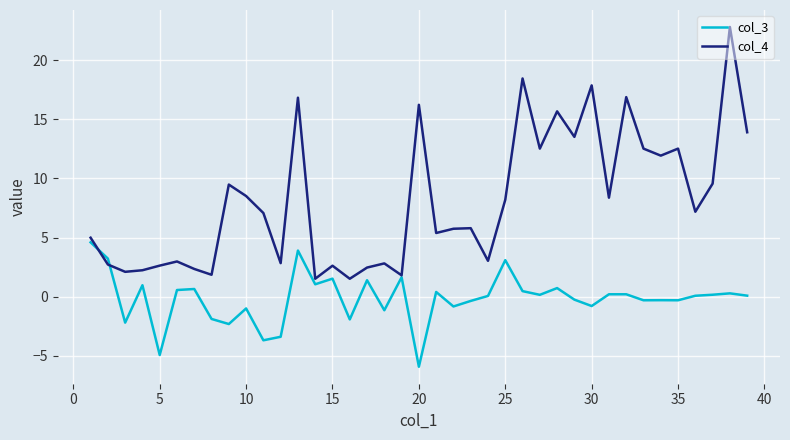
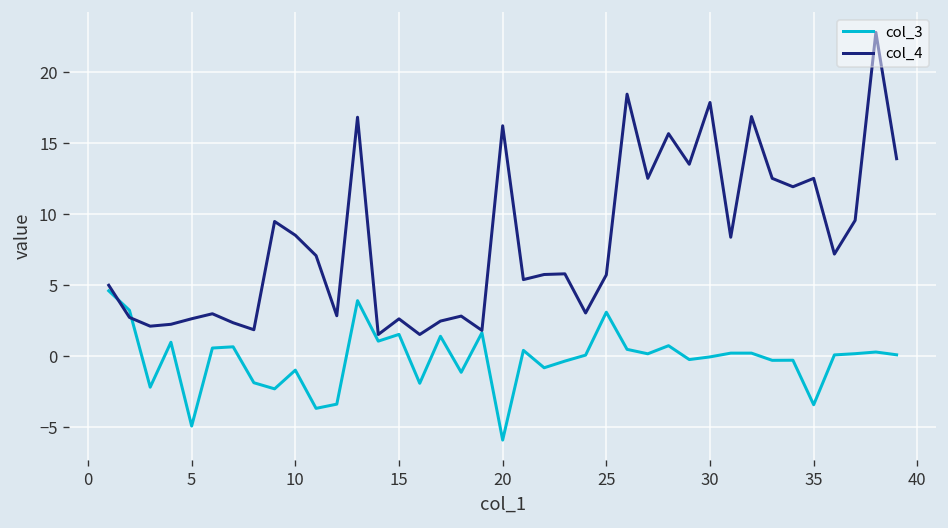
col_4, 25: 8.2 -> 5.7
col_3, 30: -0.8 -> -0.1
col_3, 35: -0.3 -> -3.4
